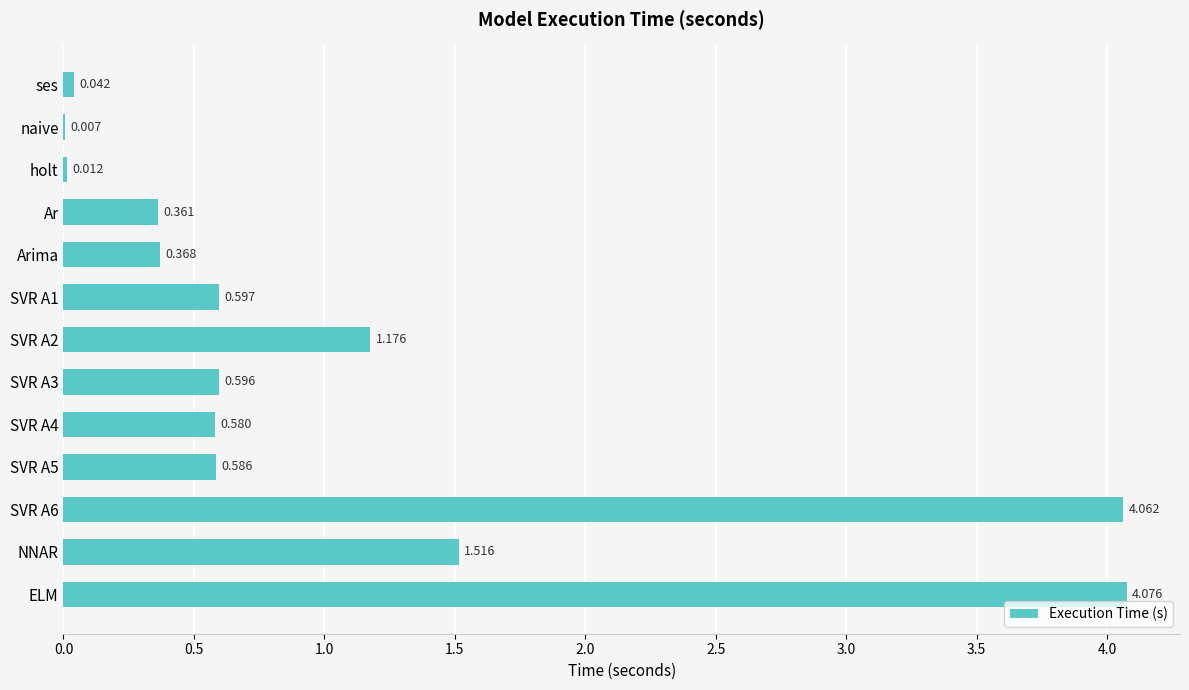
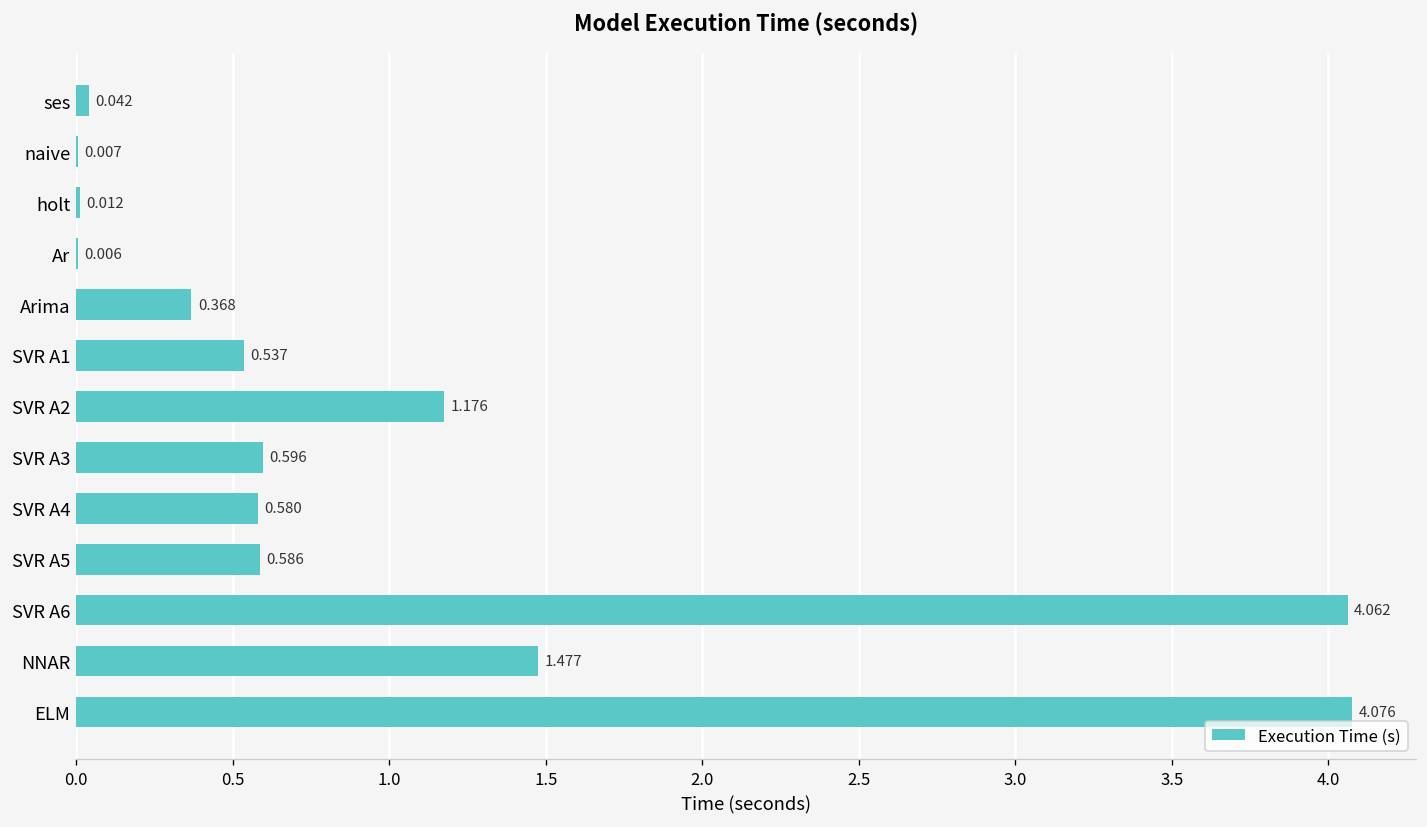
Ar: 0.361 -> 0.006
SVR A1: 0.597 -> 0.537
NNAR: 1.516 -> 1.477
